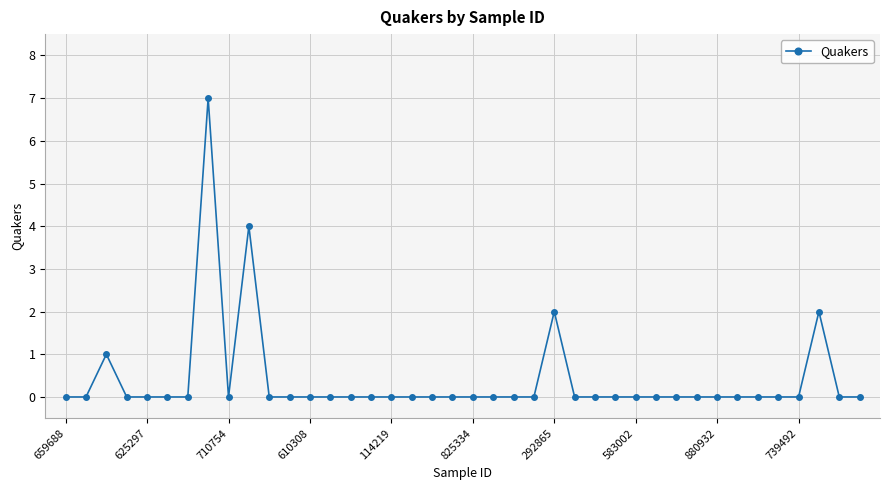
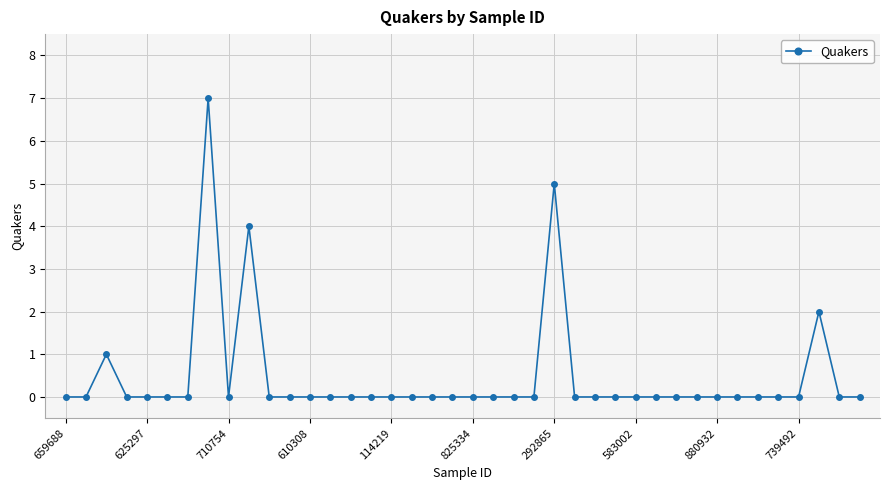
292865: 2 -> 5
